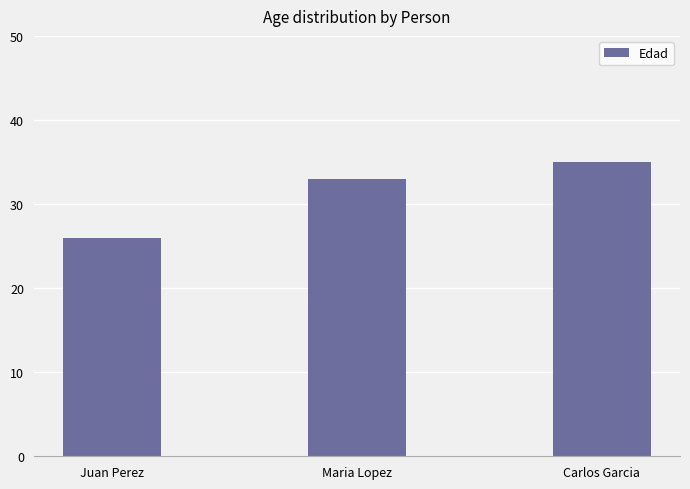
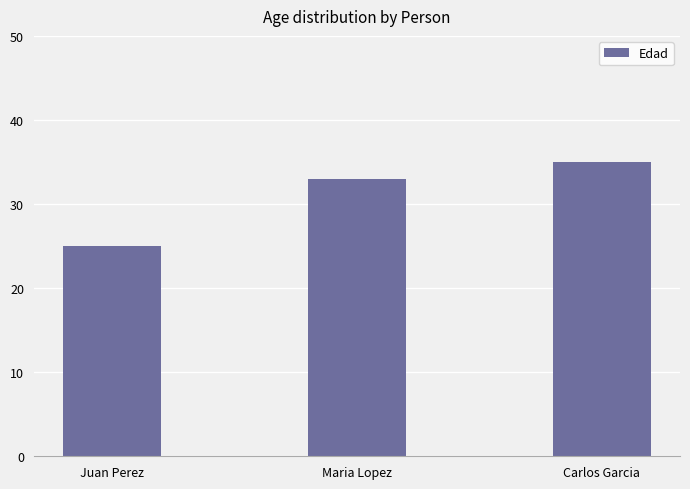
Juan Perez: 26 -> 25
